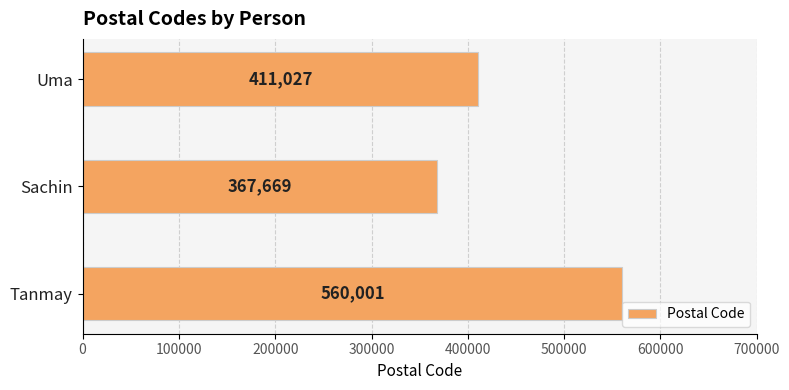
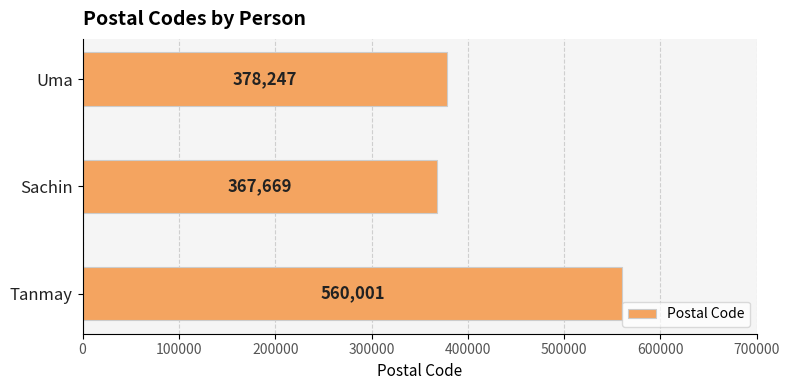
Uma: 411,027 -> 378,247
